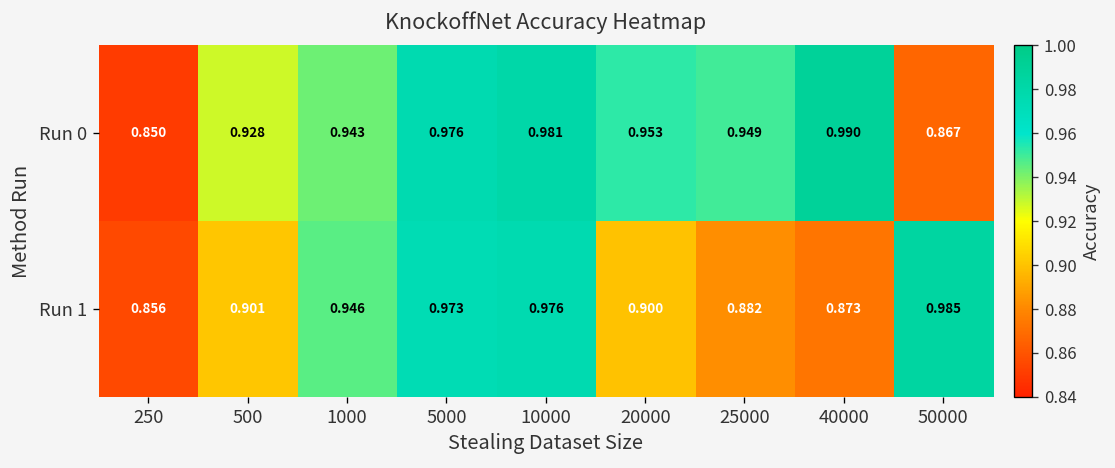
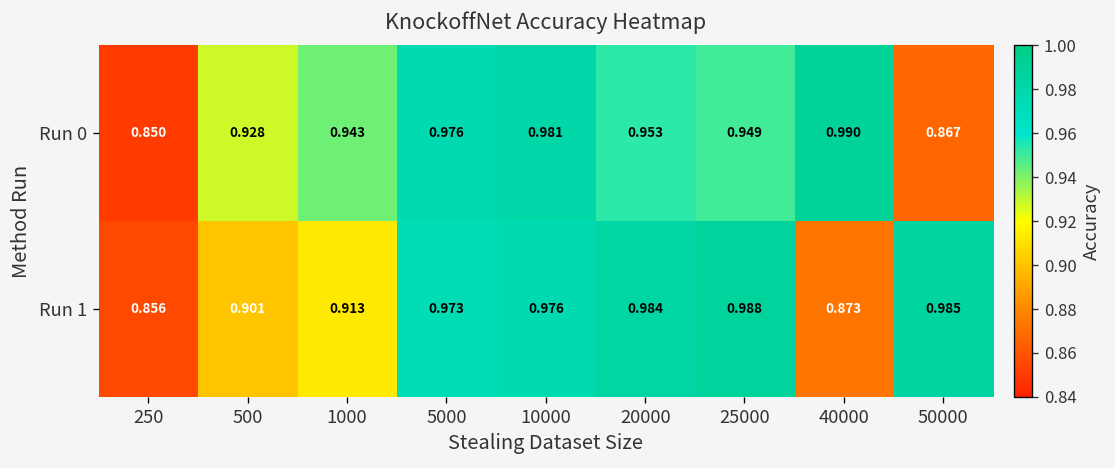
Run 1, 1000: 0.946 -> 0.913
Run 1, 20000: 0.900 -> 0.984
Run 1, 25000: 0.882 -> 0.988
